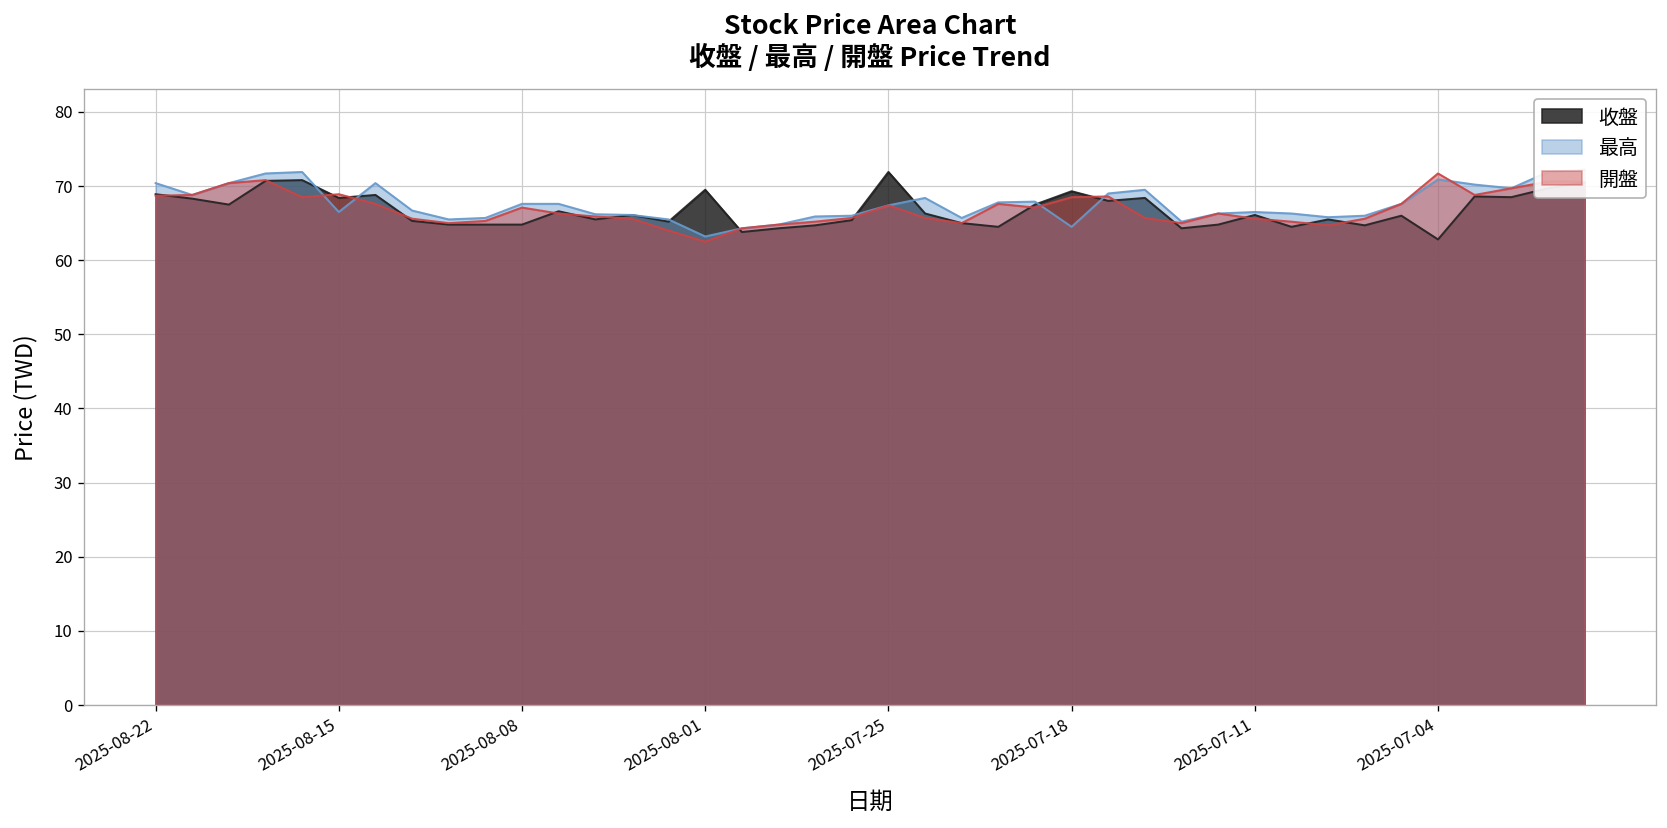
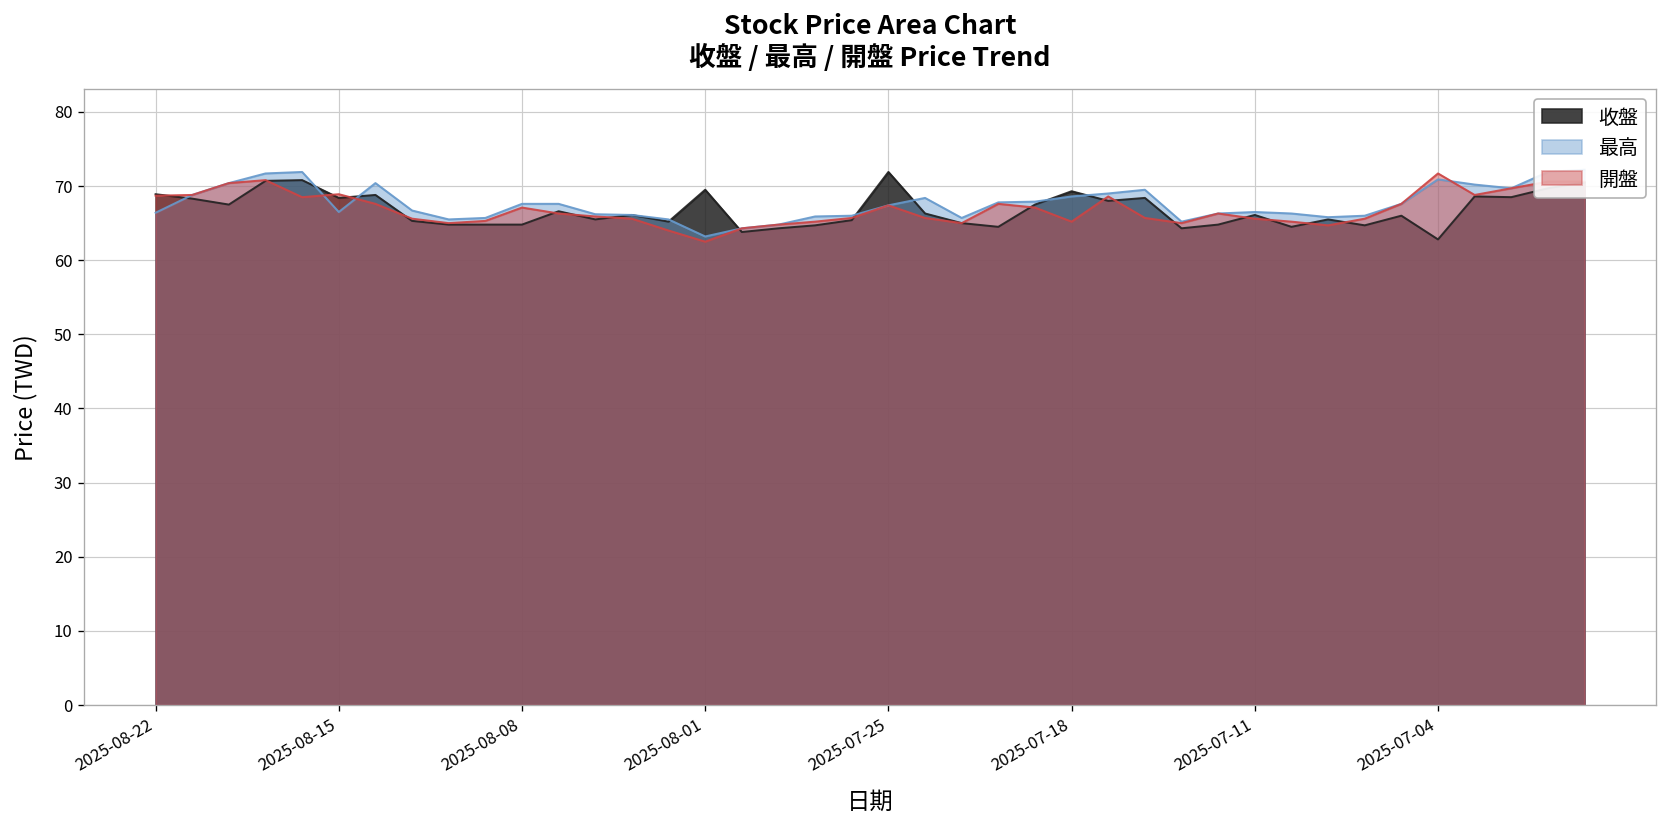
最高, 2025-08-22: 70 -> 66
最高, 2025-07-18: 65 -> 69
開盤, 2025-07-18: 69 -> 65
